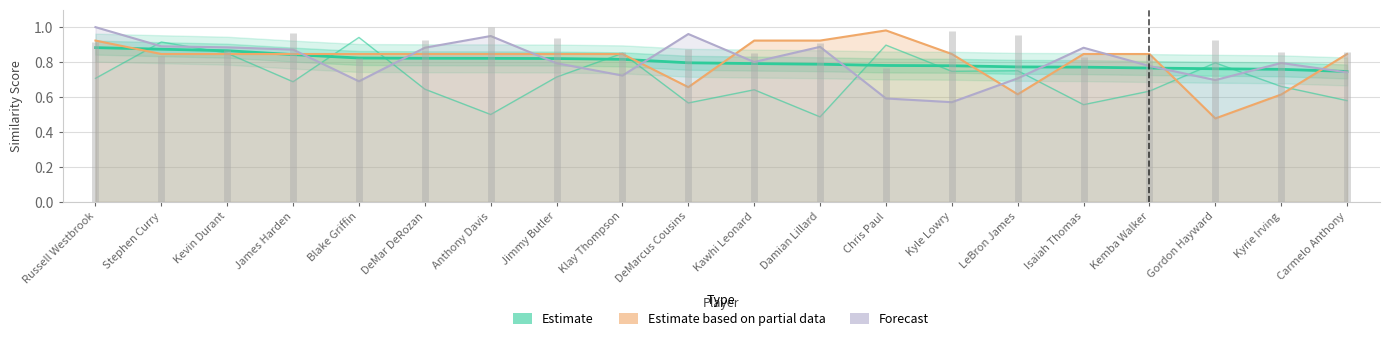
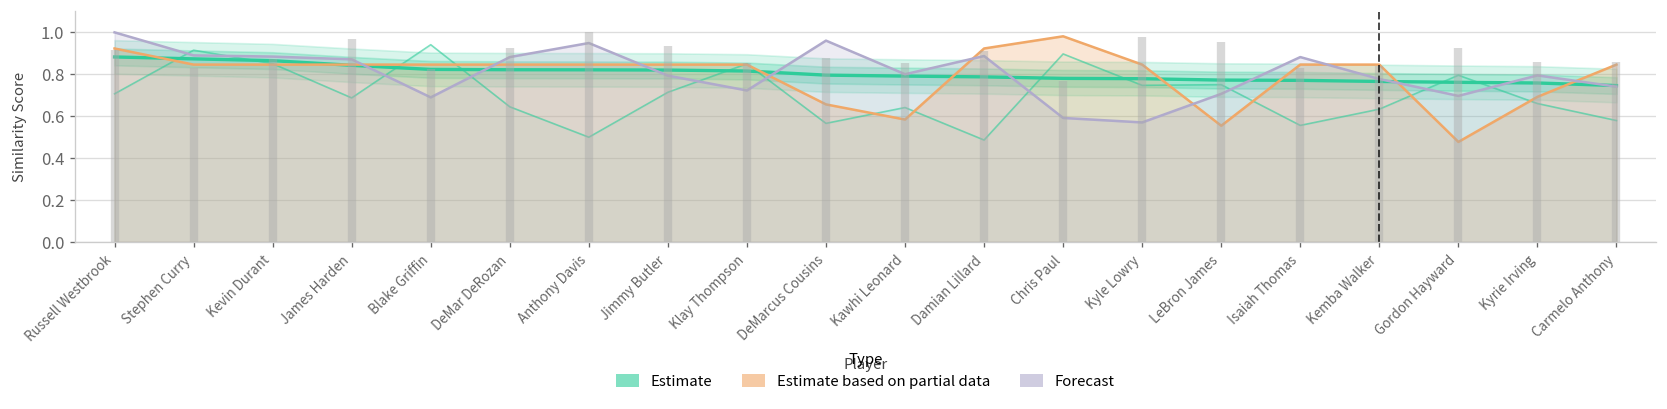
Estimate based on partial data, Kawhi Leonard: 0.92 -> 0.58
Estimate based on partial data, LeBron James: 0.62 -> 0.55
Estimate based on partial data, Kyrie Irving: 0.61 -> 0.69
